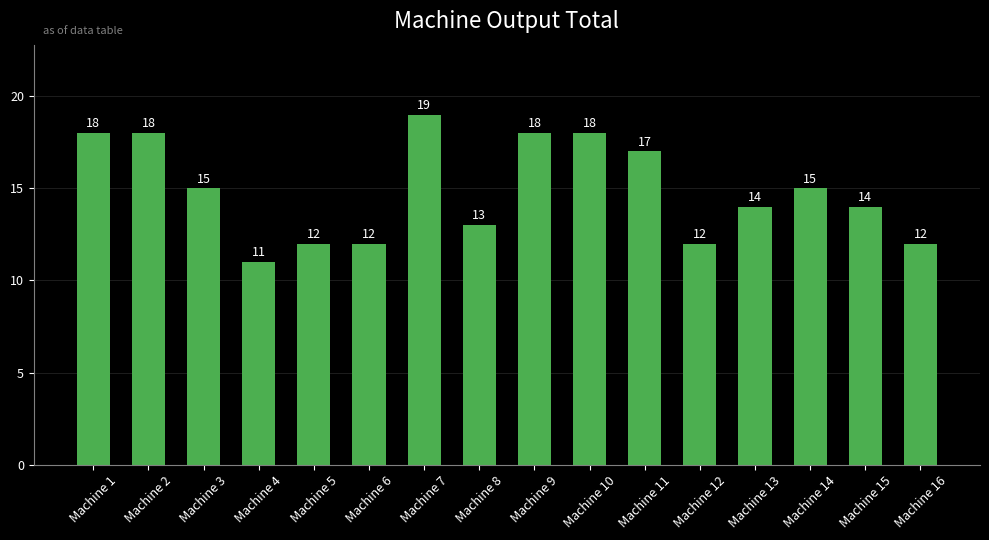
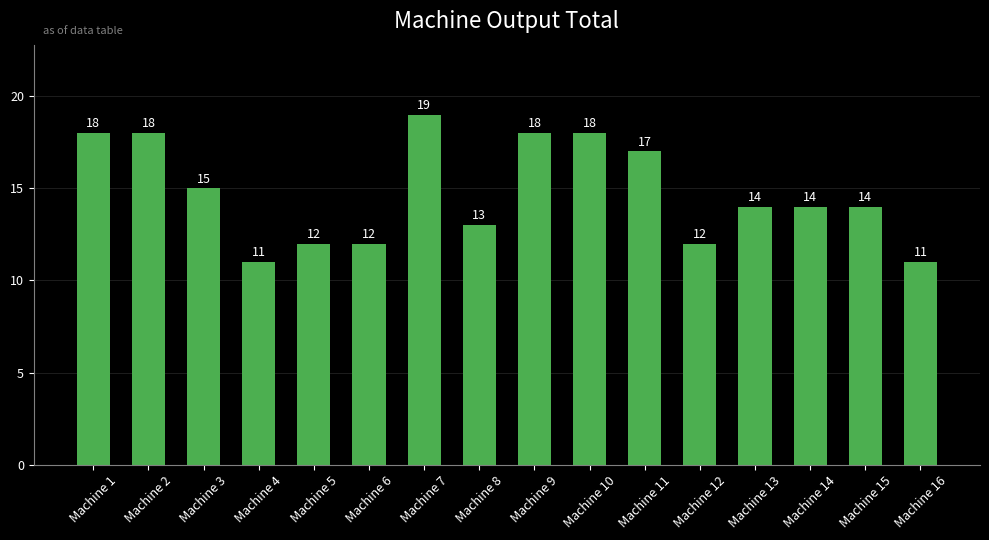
Machine 14: 15 -> 14
Machine 16: 12 -> 11
